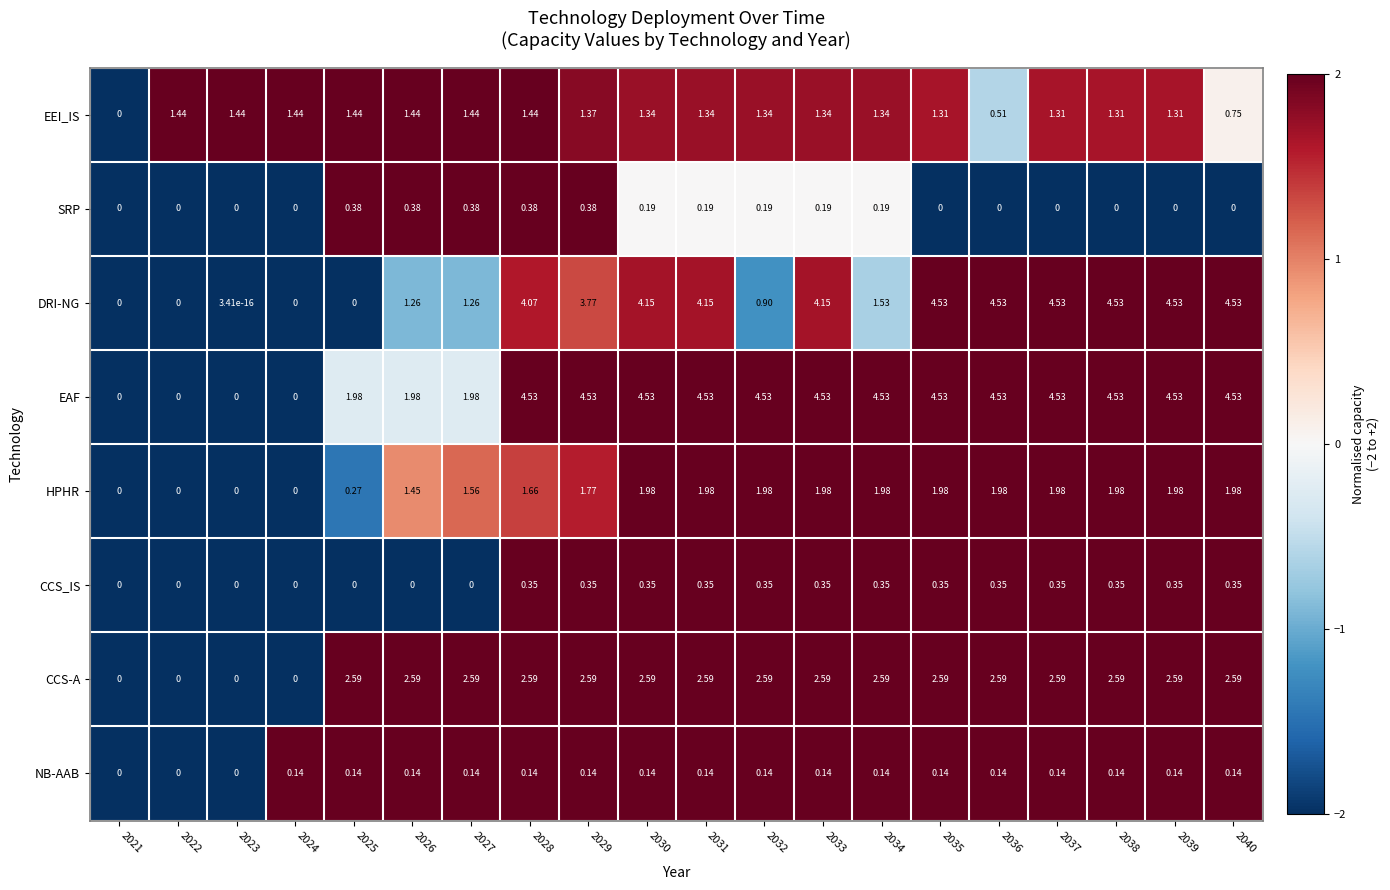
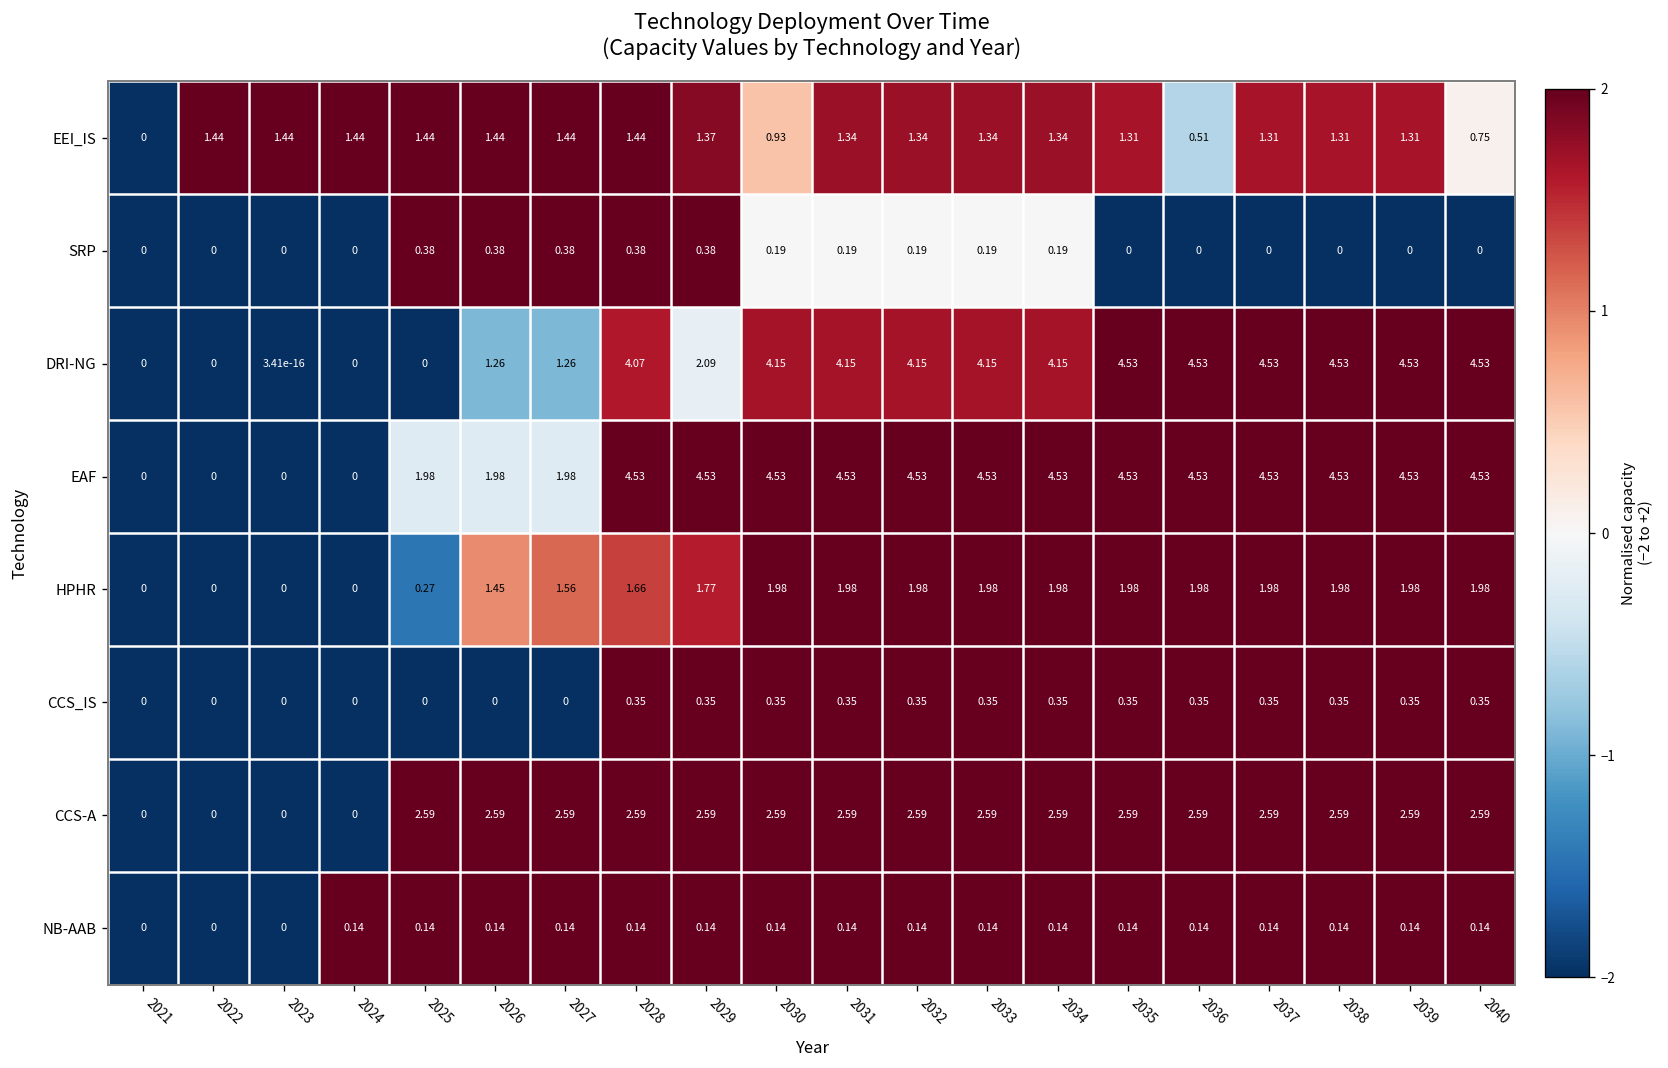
EEI_IS, 2030: 1.34 -> 0.93
DRI-NG, 2029: 3.77 -> 2.09
DRI-NG, 2032: 0.90 -> 4.15
DRI-NG, 2034: 1.53 -> 4.15
